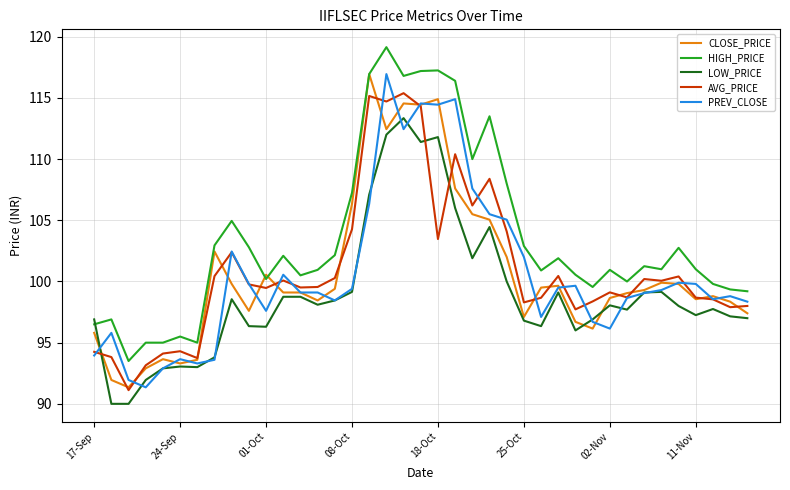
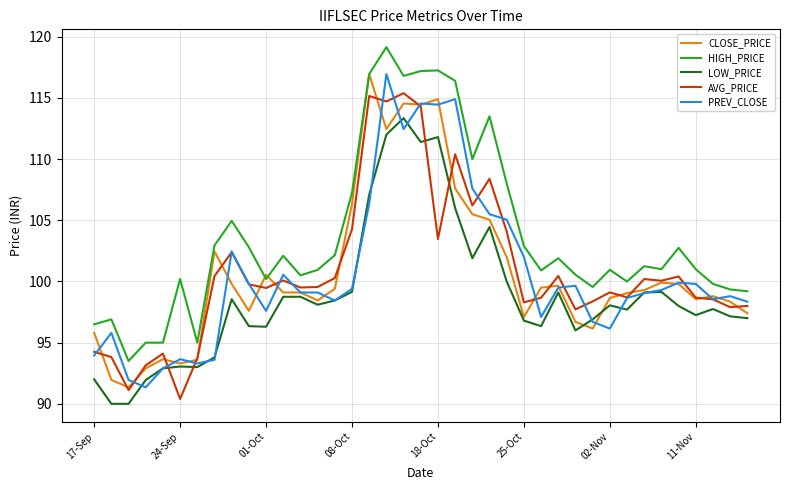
LOW_PRICE, 17-Sep: 96.9 -> 92.0
HIGH_PRICE, 24-Sep: 95.5 -> 100.2
AVG_PRICE, 24-Sep: 94.3 -> 90.4
